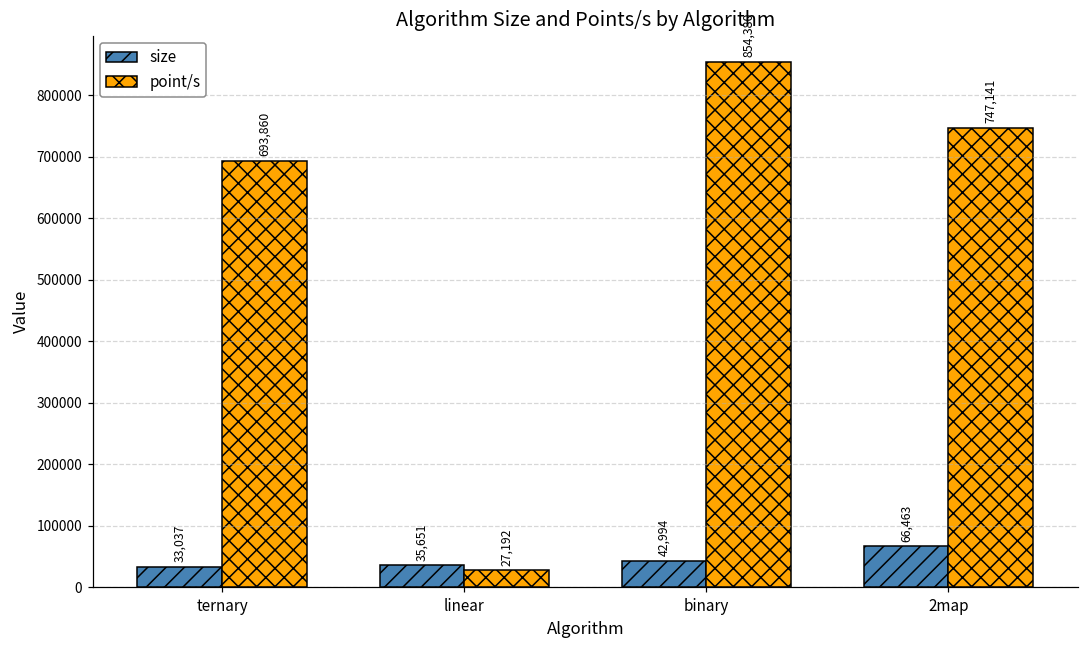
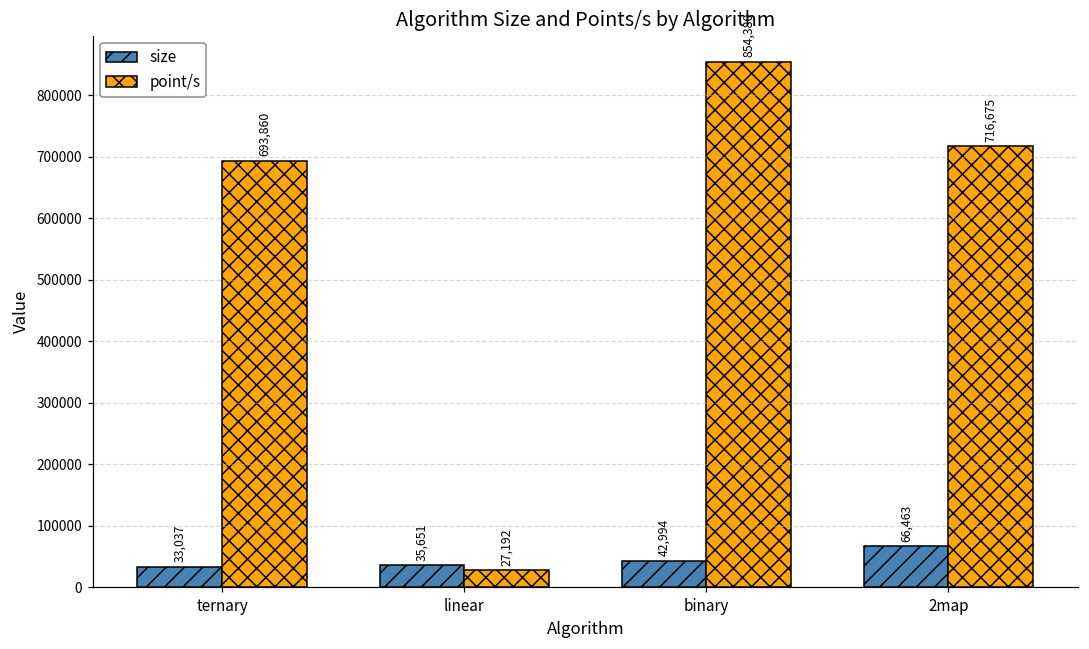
point/s, 2map: 747,141 -> 716,675
